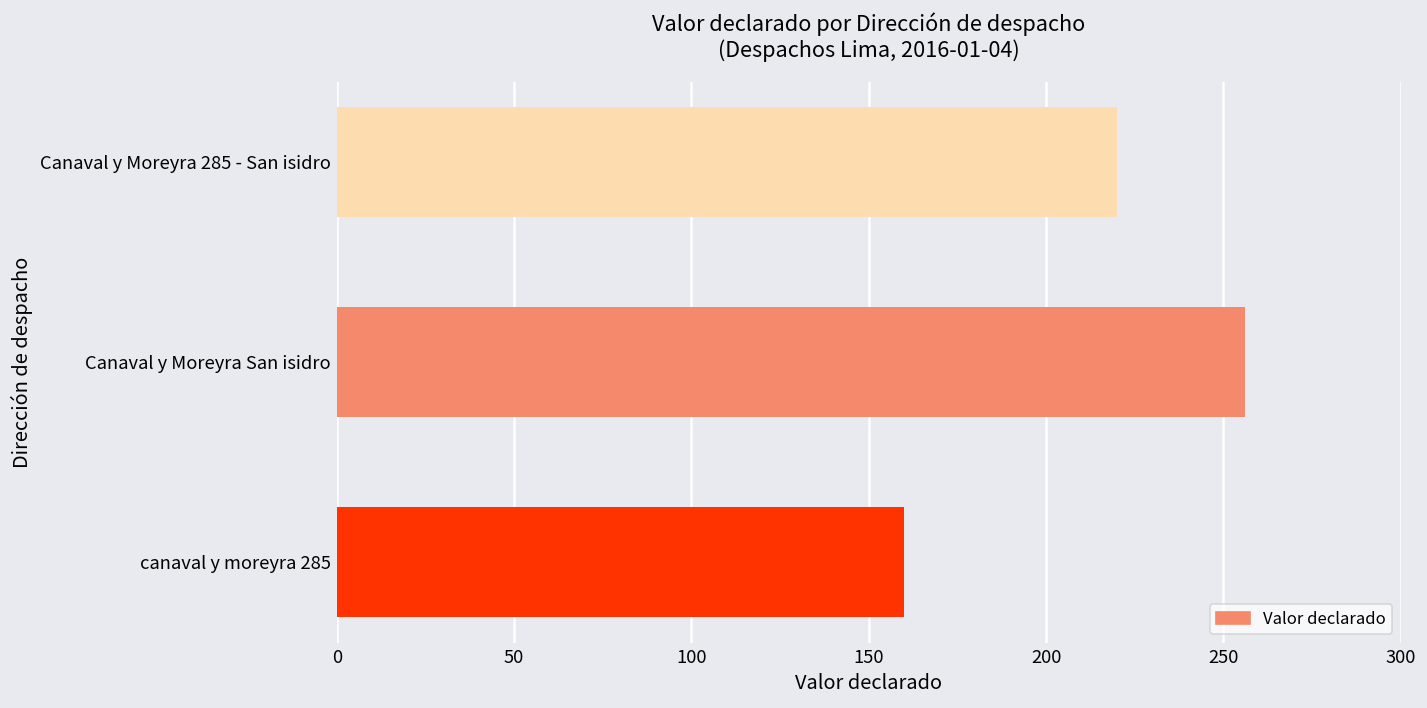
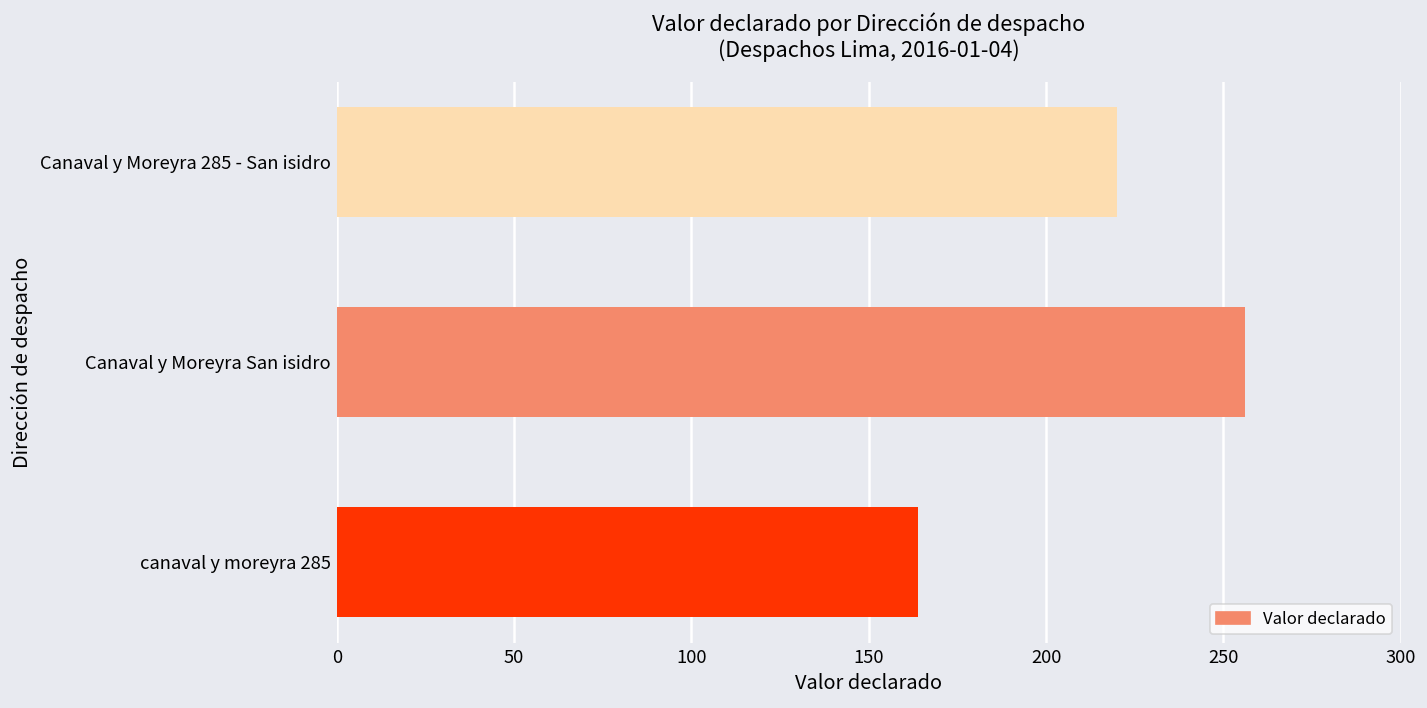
canaval y moreyra 285: 160 -> 164
